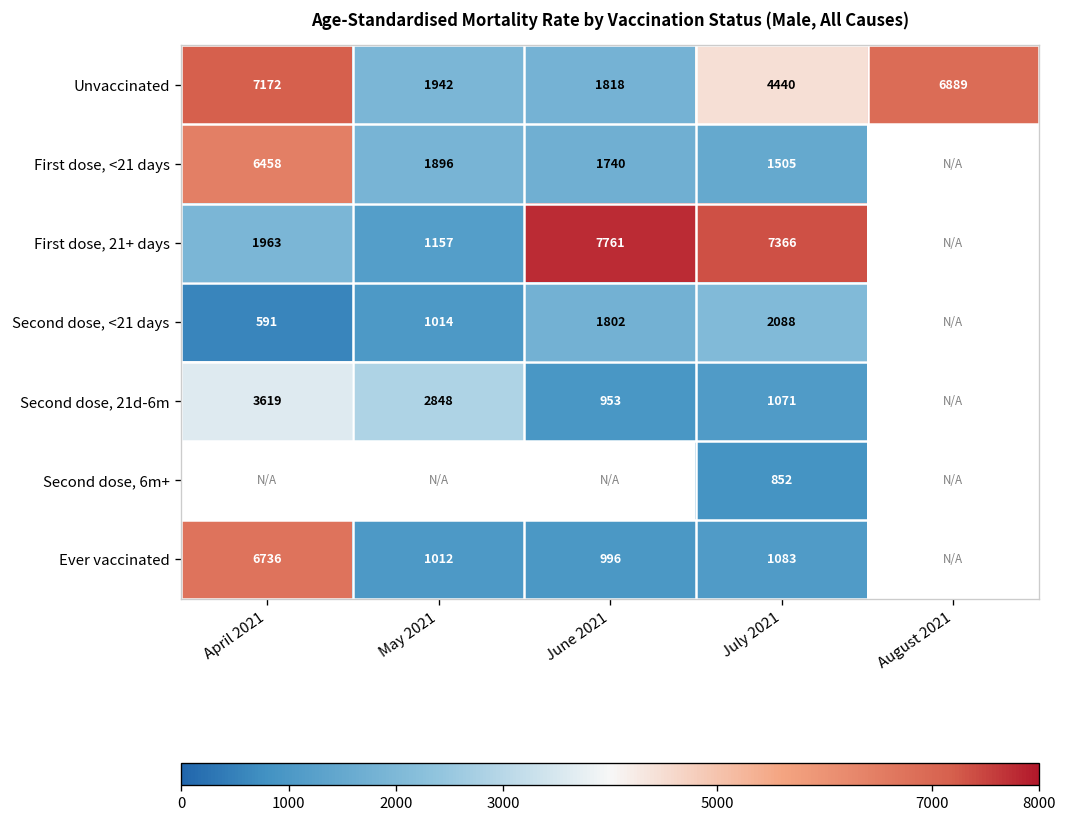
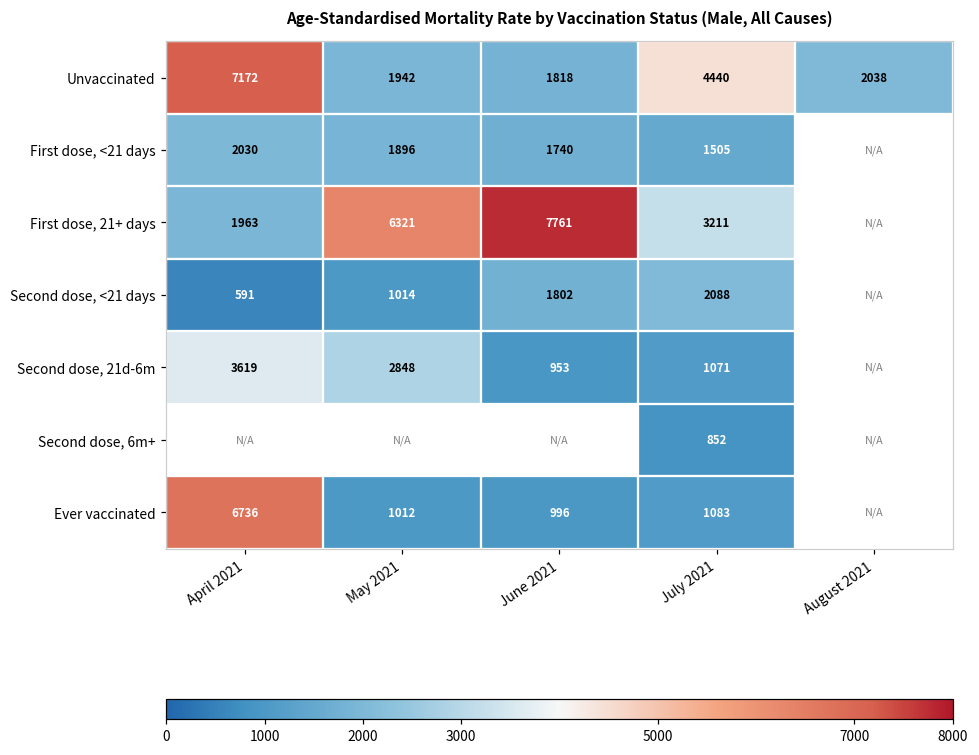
Unvaccinated, August 2021: 6889 -> 2038
First dose, <21 days, April 2021: 6458 -> 2030
First dose, 21+ days, May 2021: 1157 -> 6321
First dose, 21+ days, July 2021: 7366 -> 3211
